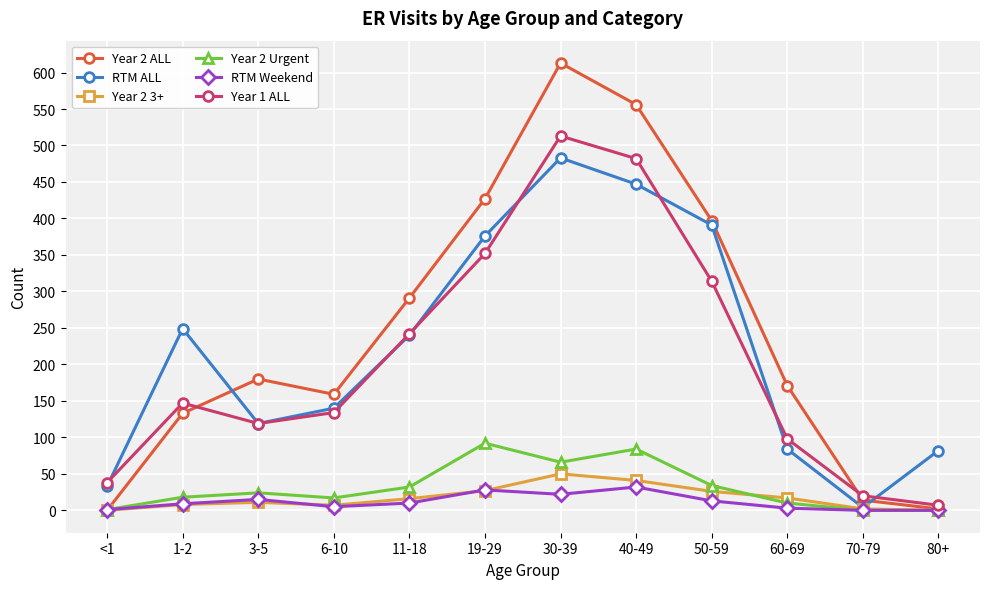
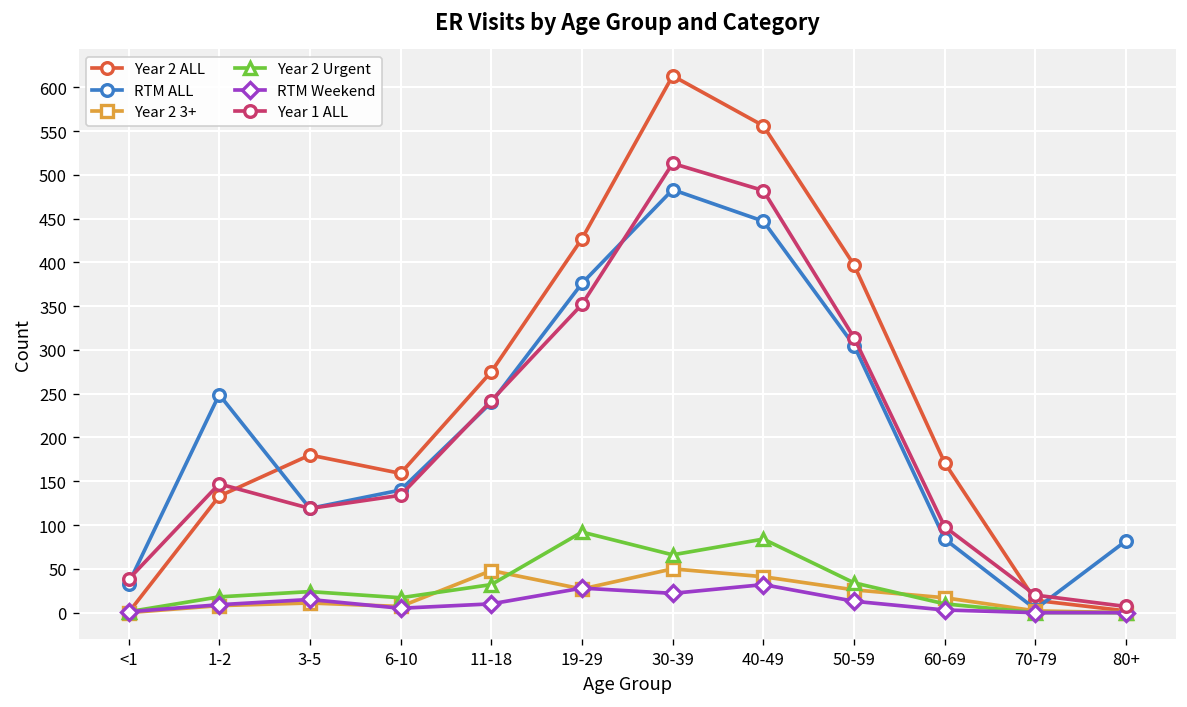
Year 2 ALL, 11-18: 290 -> 280
Year 2 3+, 11-18: 20 -> 50
RTM ALL, 50-59: 390 -> 310
